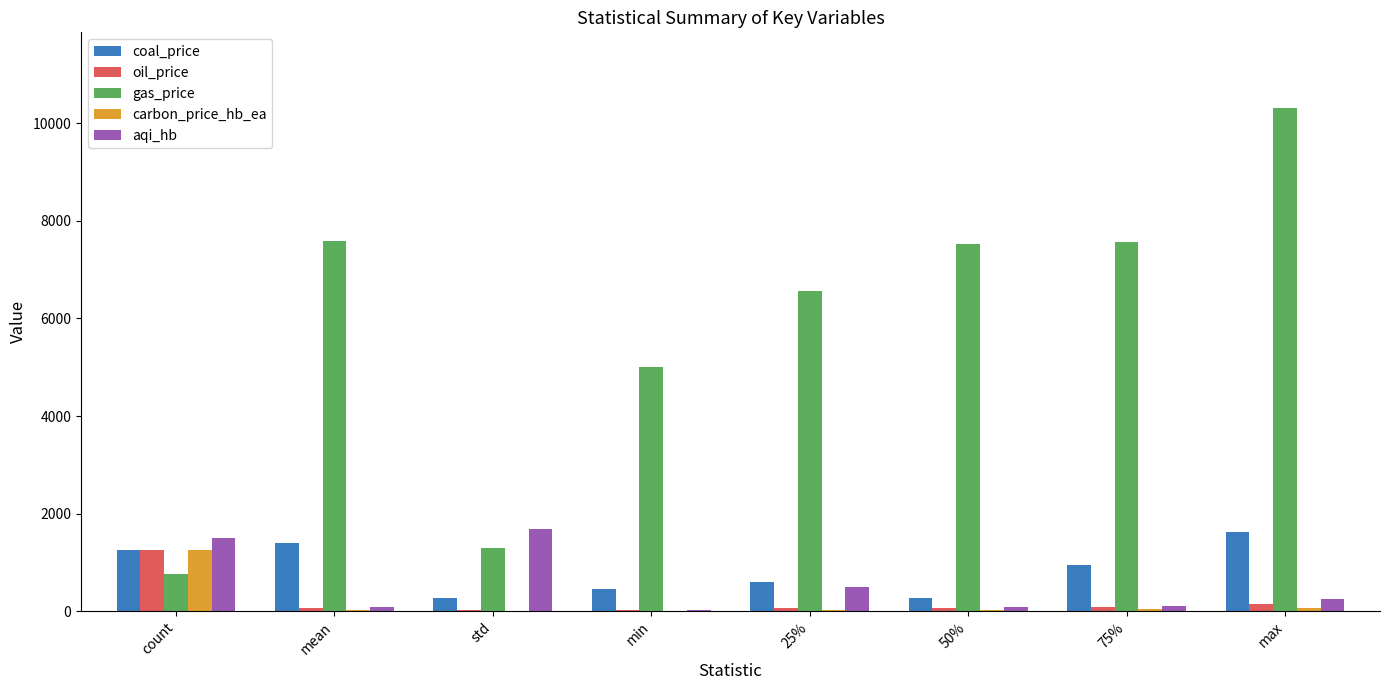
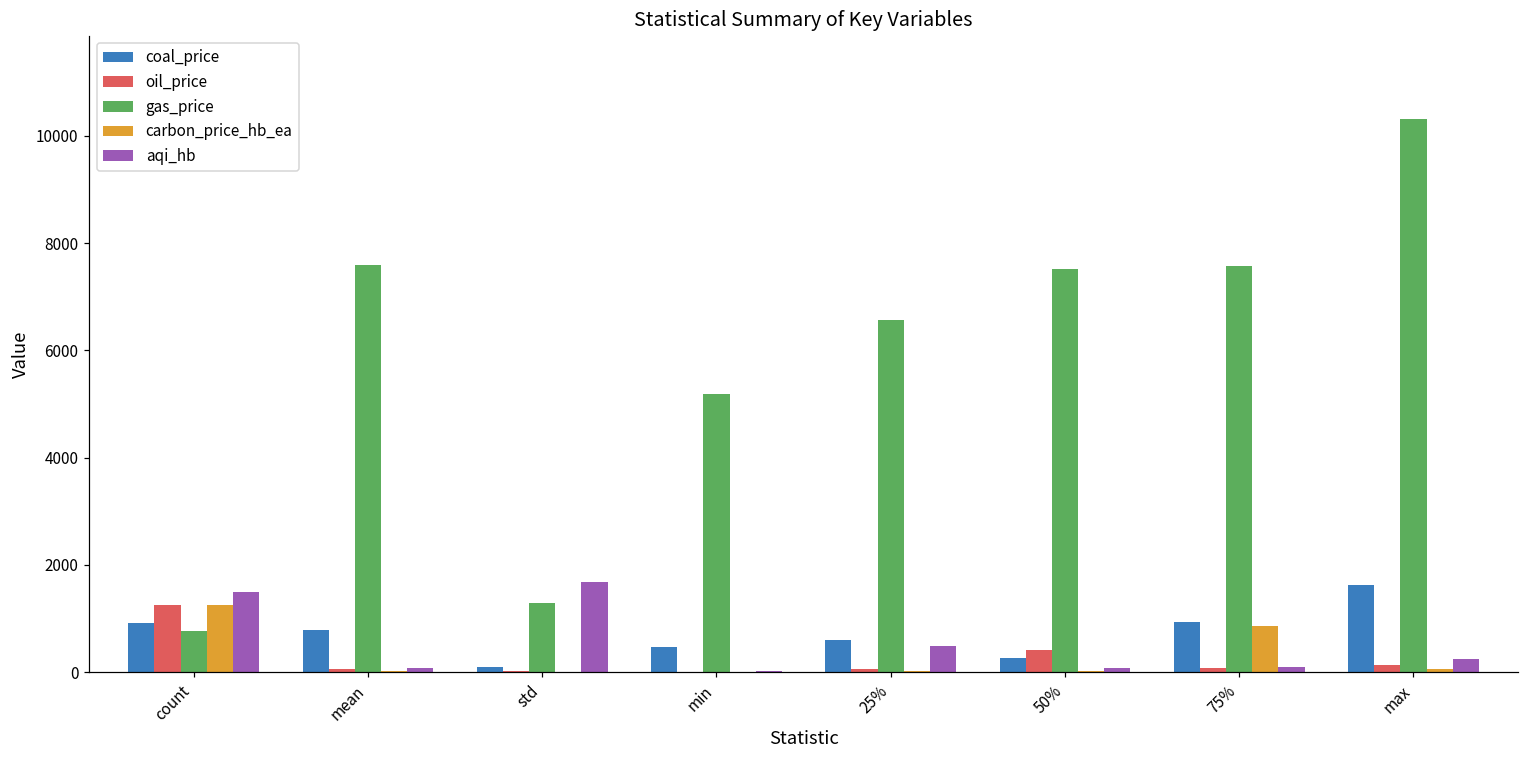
coal_price, count: 1200 -> 900
coal_price, mean: 1400 -> 800
coal_price, std: 300 -> 100
gas_price, min: 5000 -> 5200
oil_price, 50%: 100 -> 400
carbon_price_hb_ea, 75%: 0 -> 900
